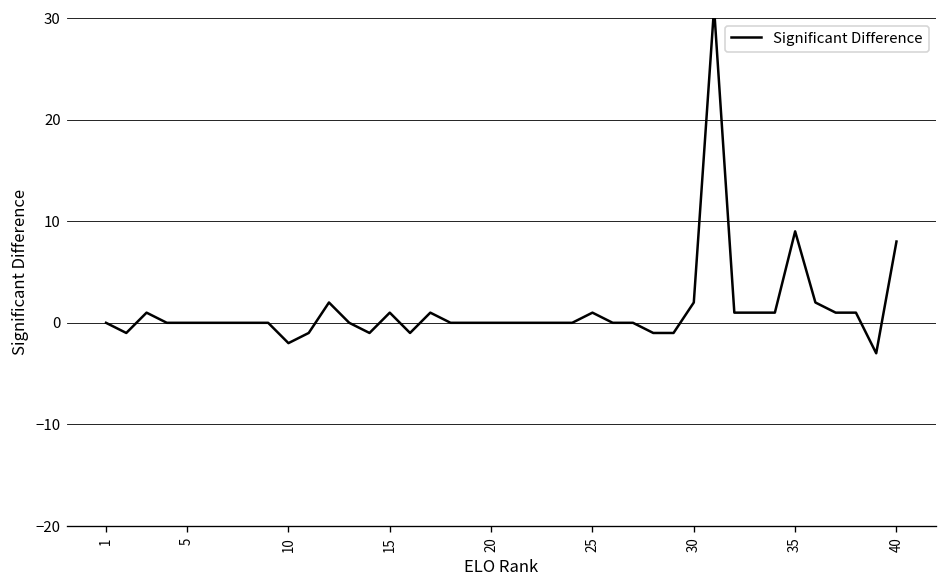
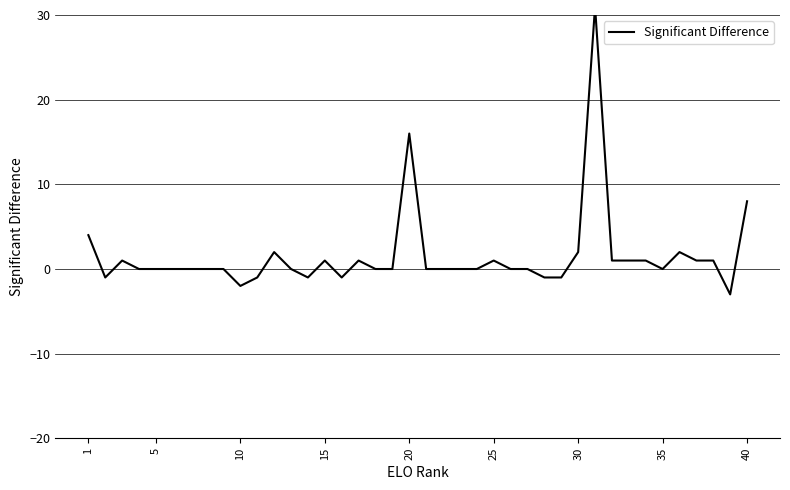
1: 0 -> 4
20: 0 -> 16
35: 9 -> 0
